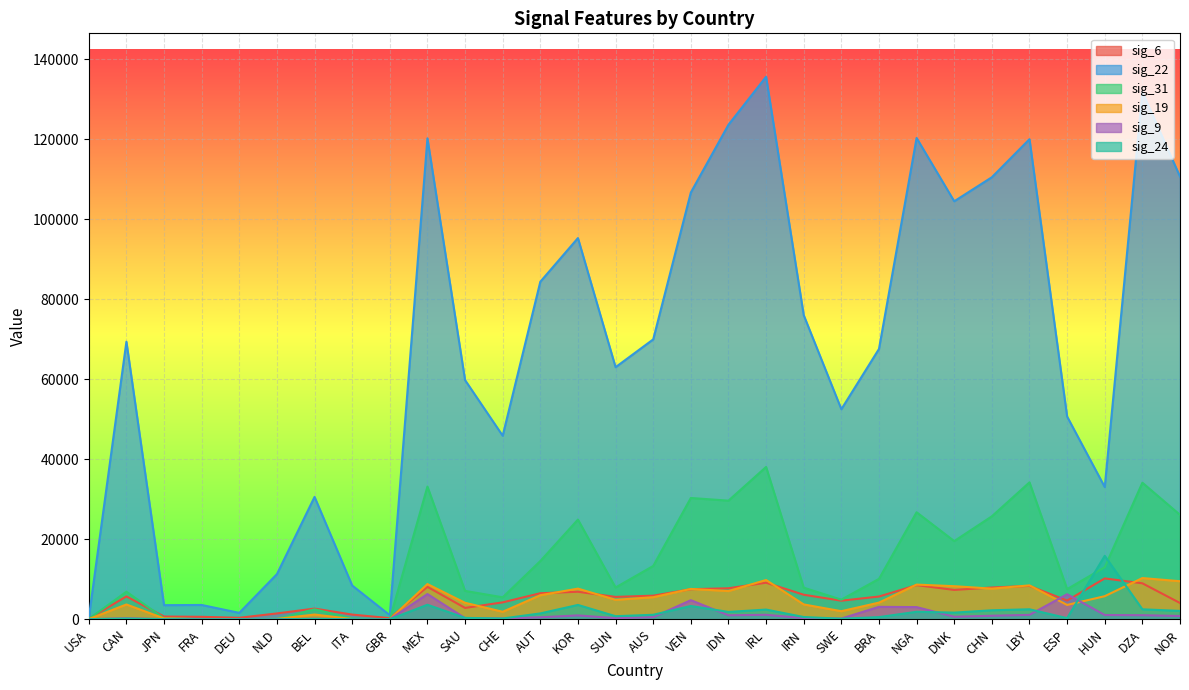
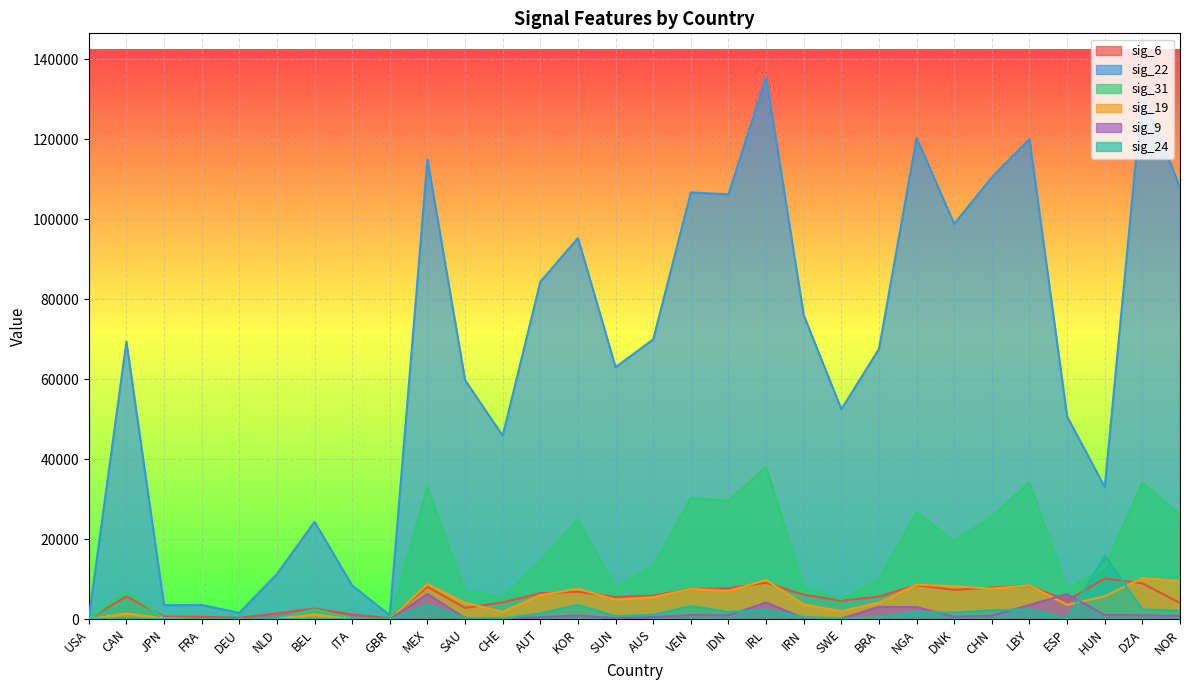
sig_19, CAN: 4000 -> 1000
sig_22, BEL: 31000 -> 24000
sig_22, MEX: 120000 -> 115000
sig_9, VEN: 5000 -> 1000
sig_22, IDN: 124000 -> 106000
sig_9, IRL: 1000 -> 4000
sig_22, DNK: 105000 -> 99000
sig_9, LBY: 1000 -> 4000
sig_22, NOR: 111000 -> 108000
